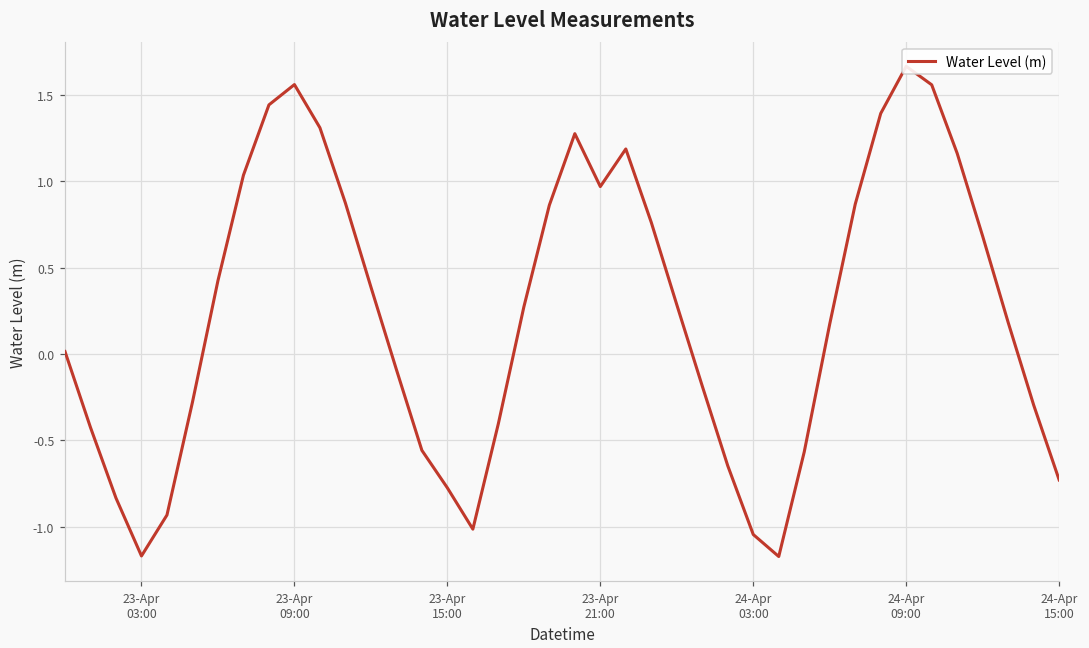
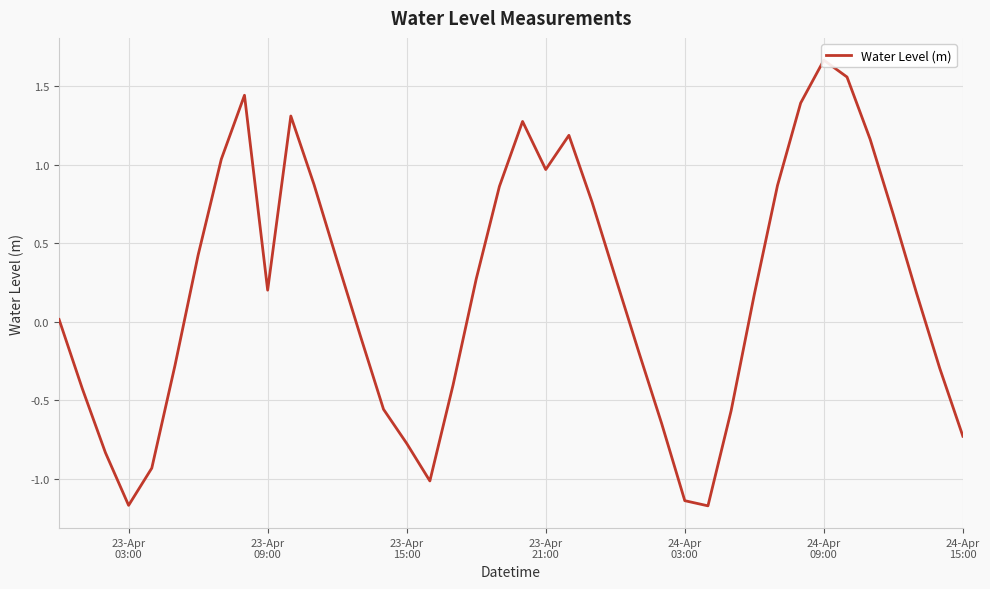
23-Apr 09:00: 1.56 -> 0.20
24-Apr 03:00: -1.05 -> -1.14
